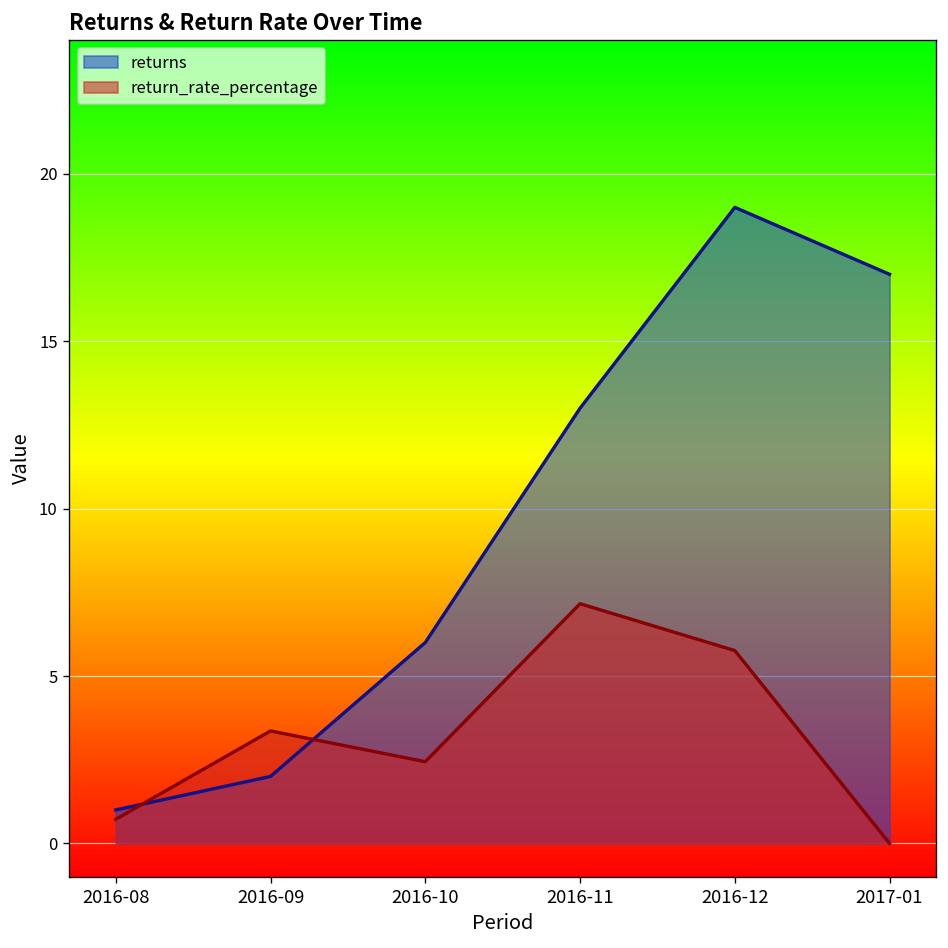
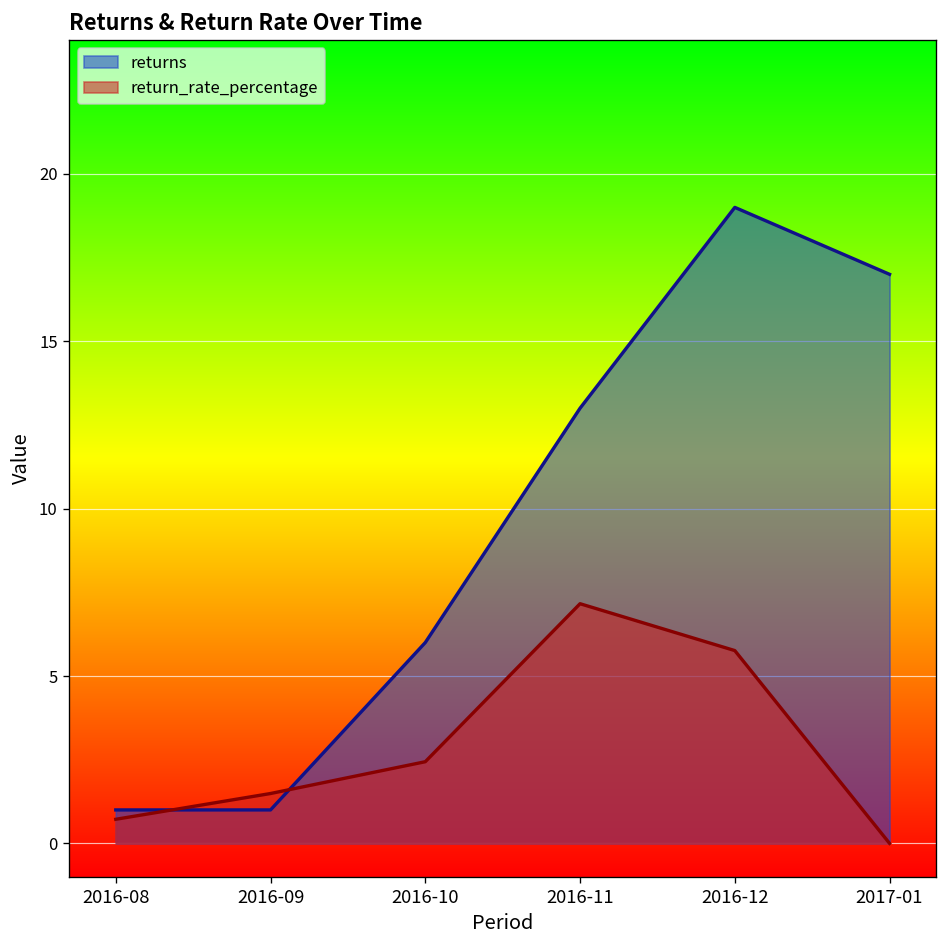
returns, 2016-09: 2 -> 1
return_rate_percentage, 2016-09: 3.4 -> 1.5
